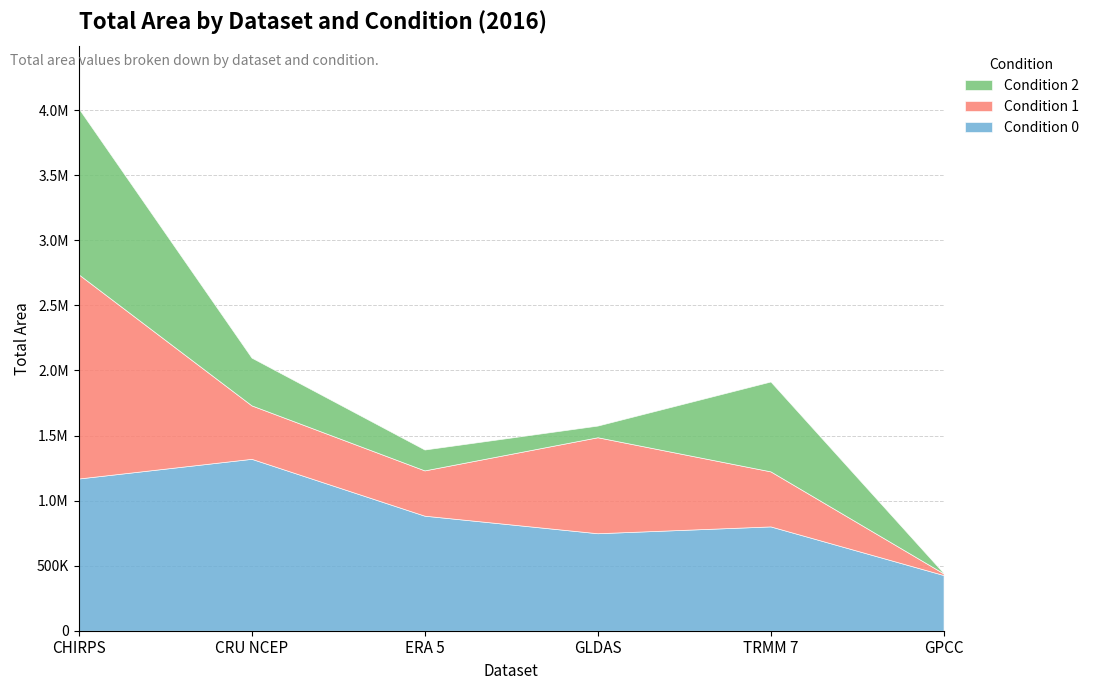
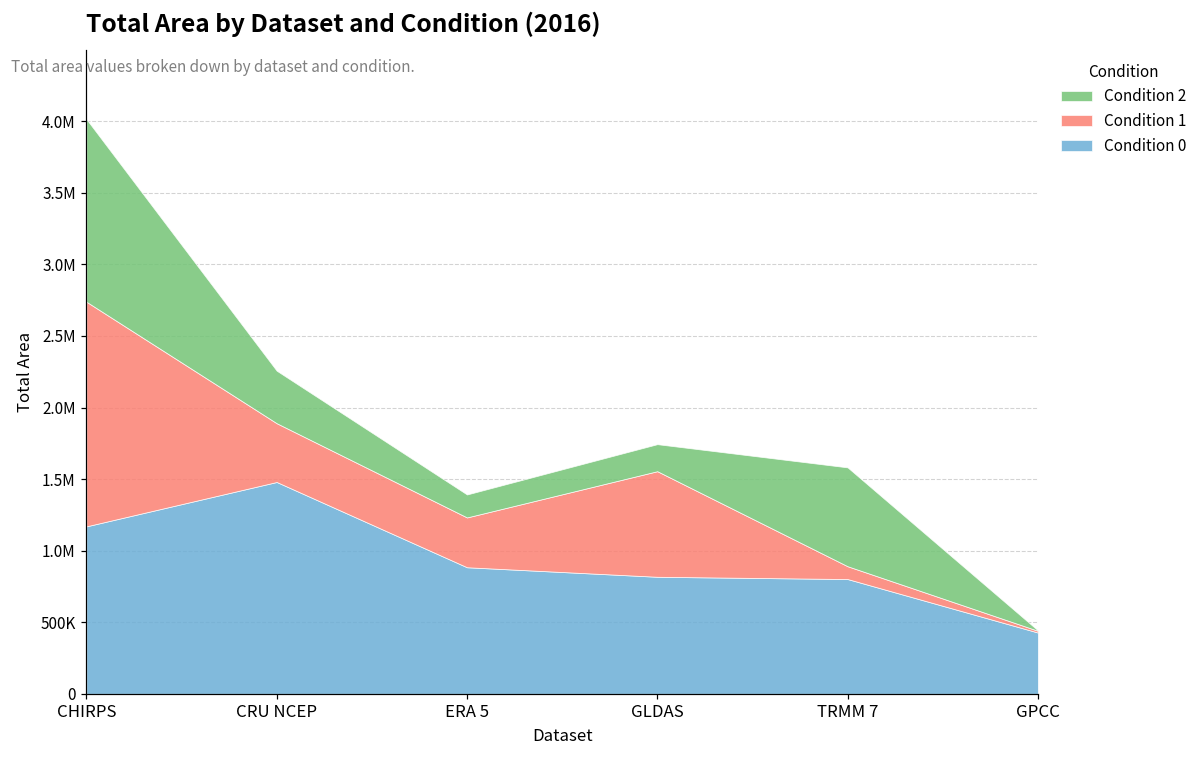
Condition 0, CRU NCEP: 1320000 -> 1480000
Condition 0, GLDAS: 750000 -> 820000
Condition 2, GLDAS: 90000 -> 190000
Condition 1, TRMM 7: 420000 -> 90000
